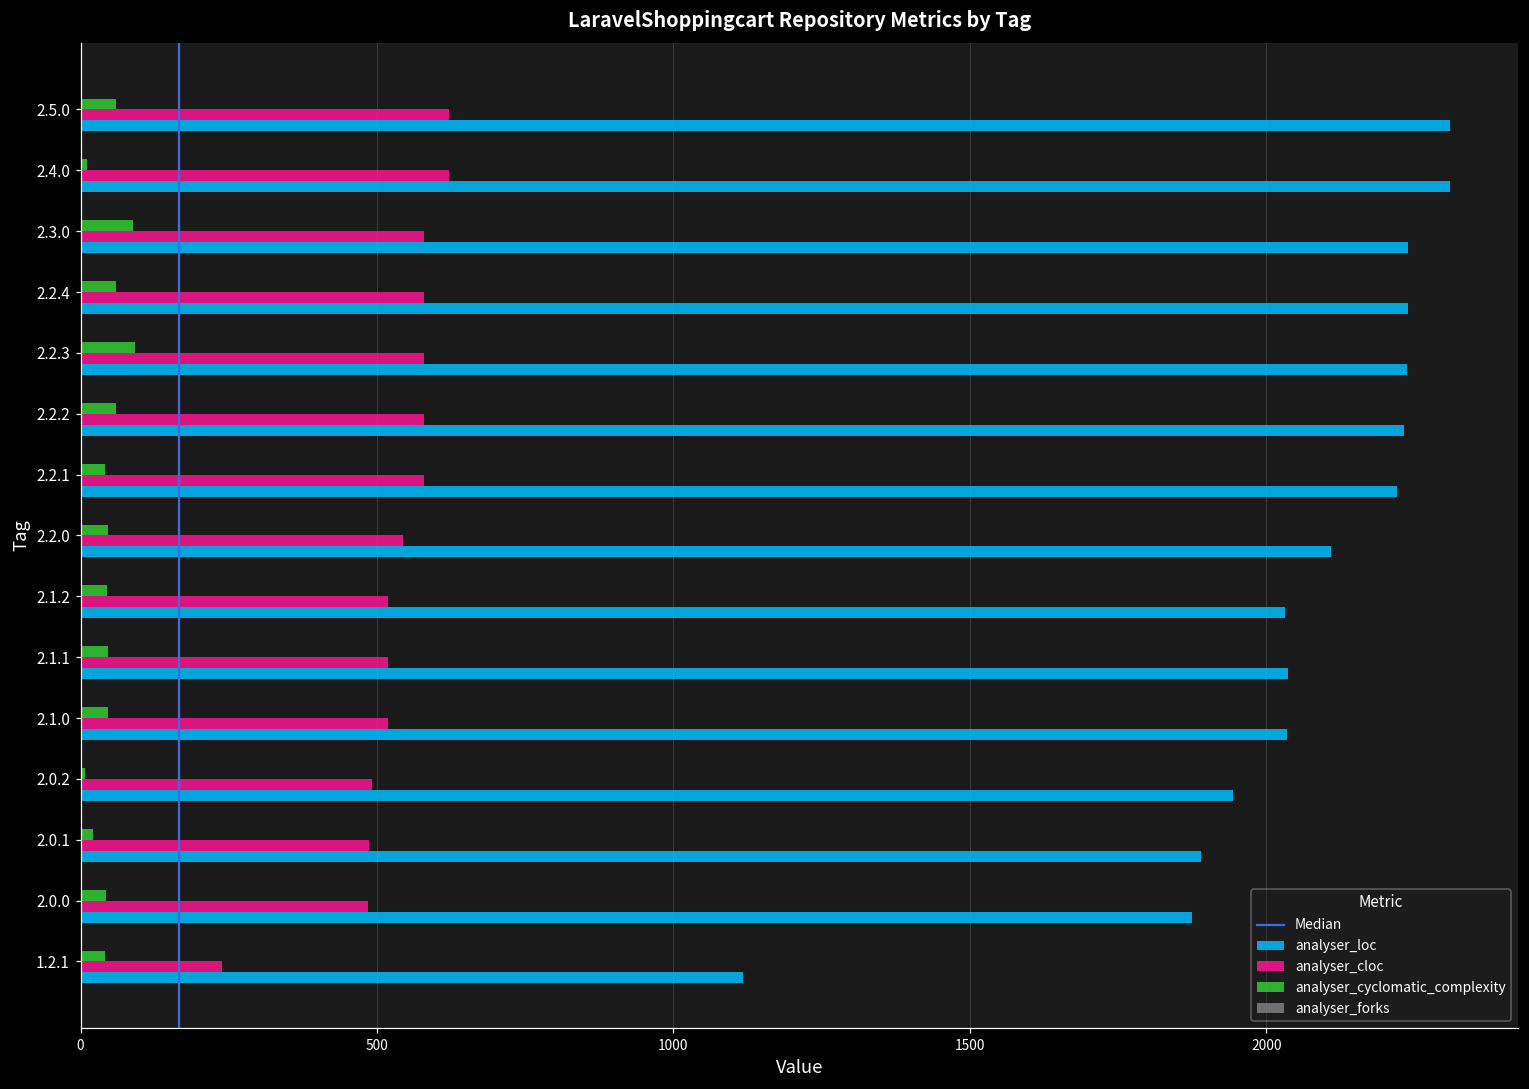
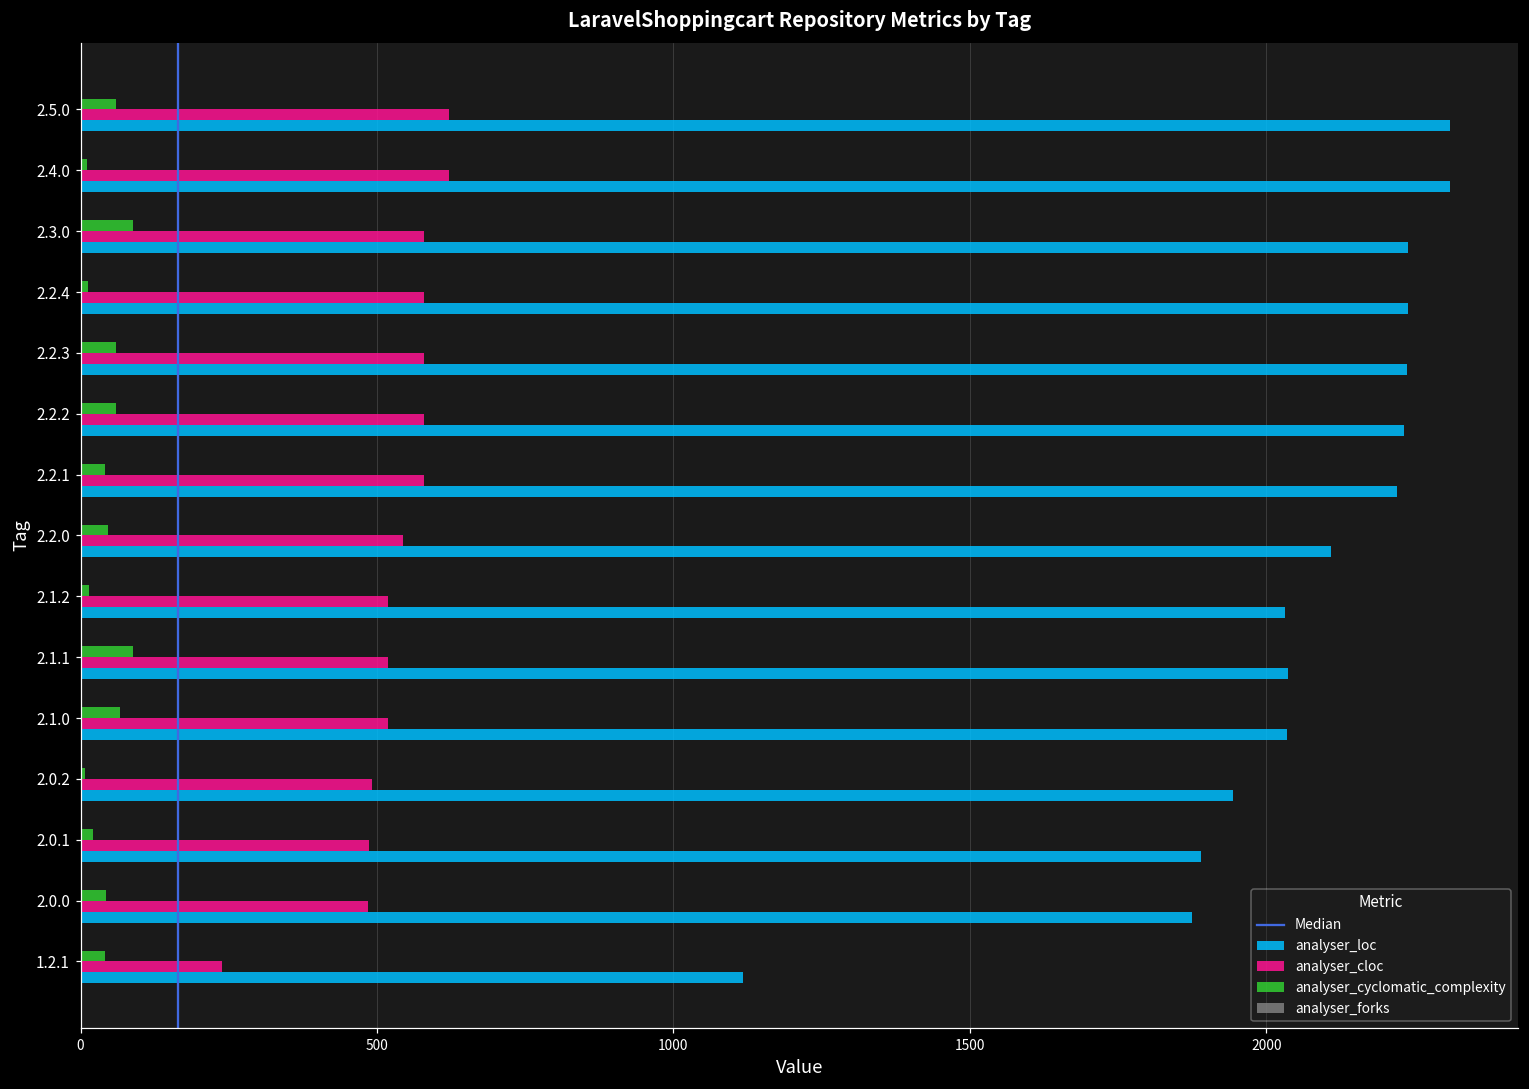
analyser_cyclomatic_complexity, 2.2.4: 60 -> 10
analyser_cyclomatic_complexity, 2.2.3: 90 -> 60
analyser_cyclomatic_complexity, 2.1.2: 50 -> 10
analyser_cyclomatic_complexity, 2.1.1: 50 -> 90
analyser_cyclomatic_complexity, 2.1.0: 50 -> 70
